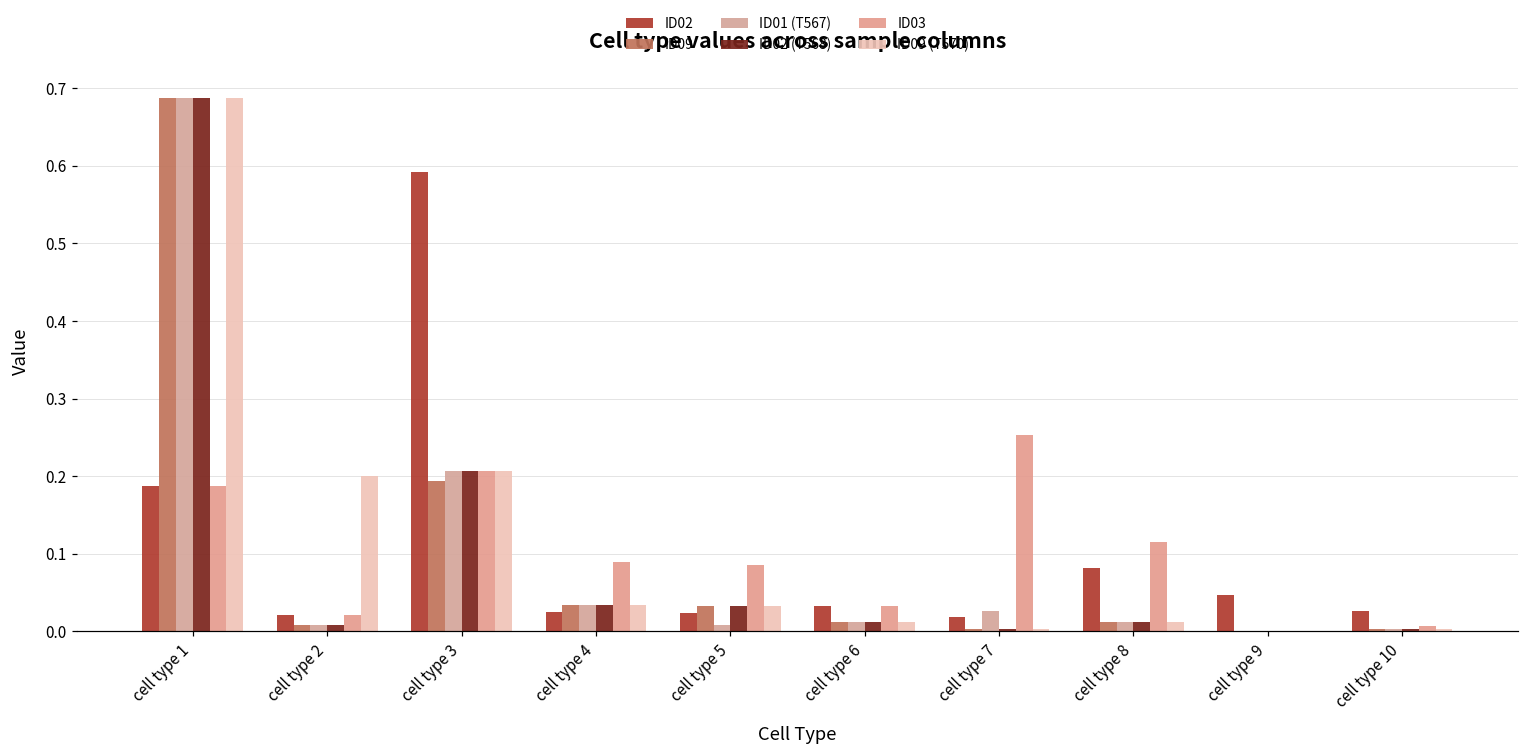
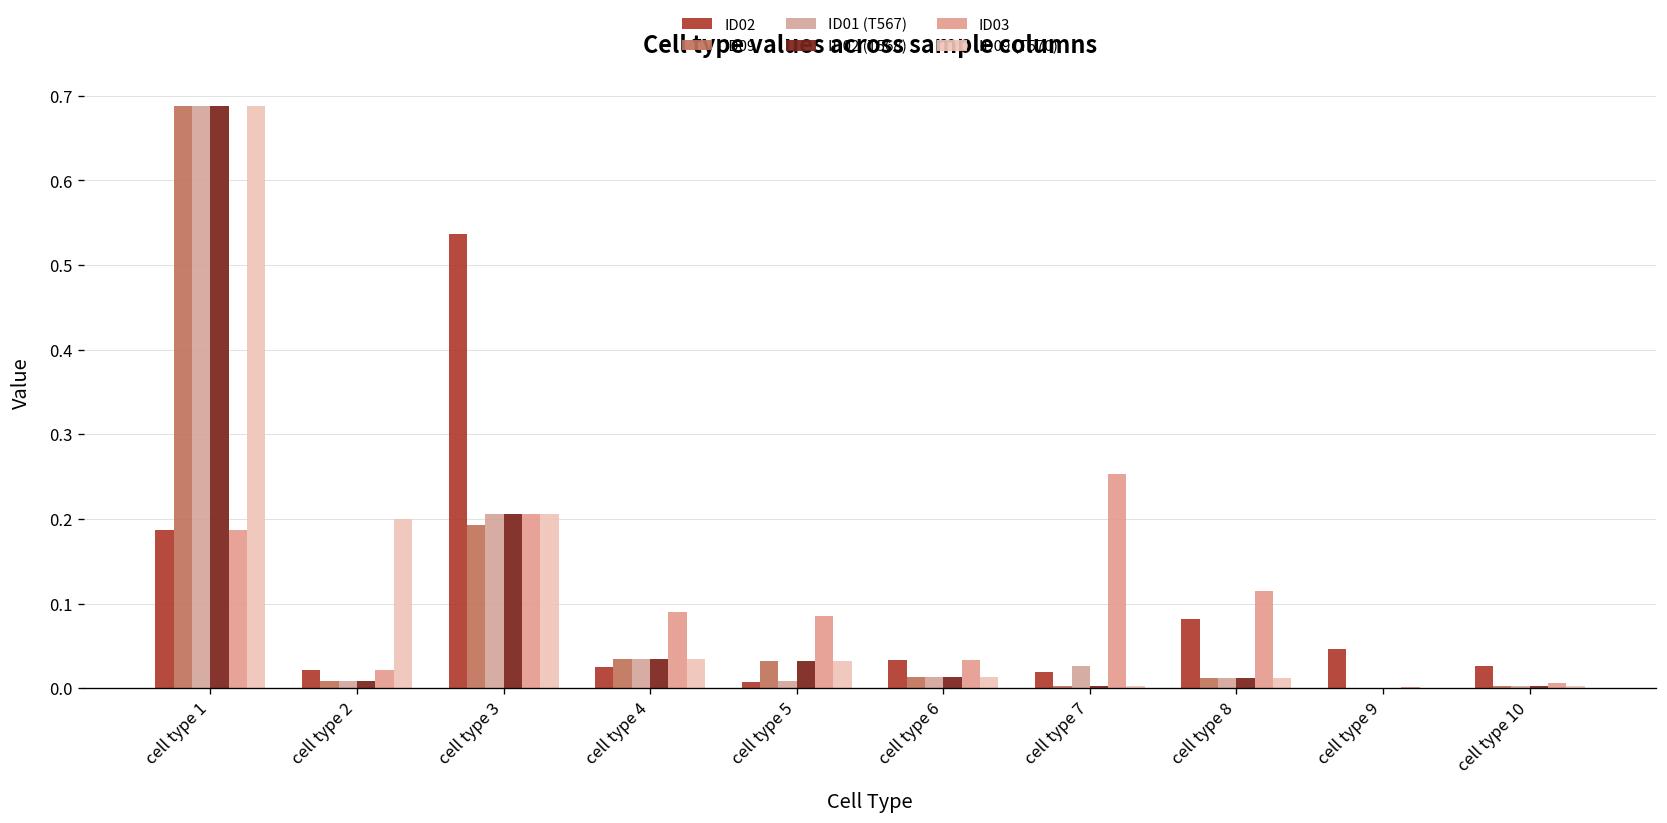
ID02, cell type 3: 0.59 -> 0.54
ID02, cell type 5: 0.02 -> 0.01
